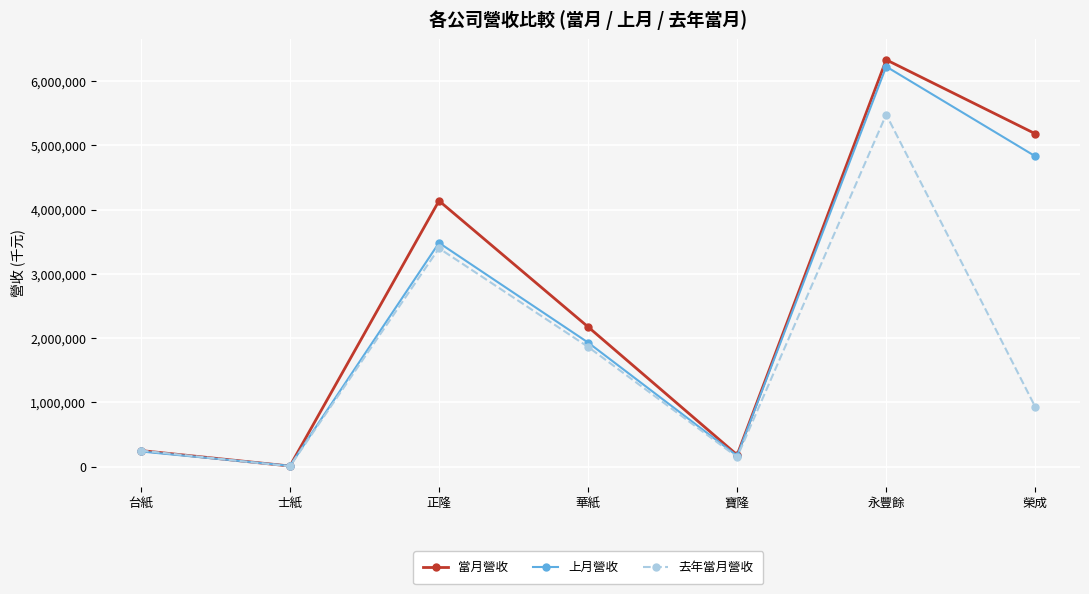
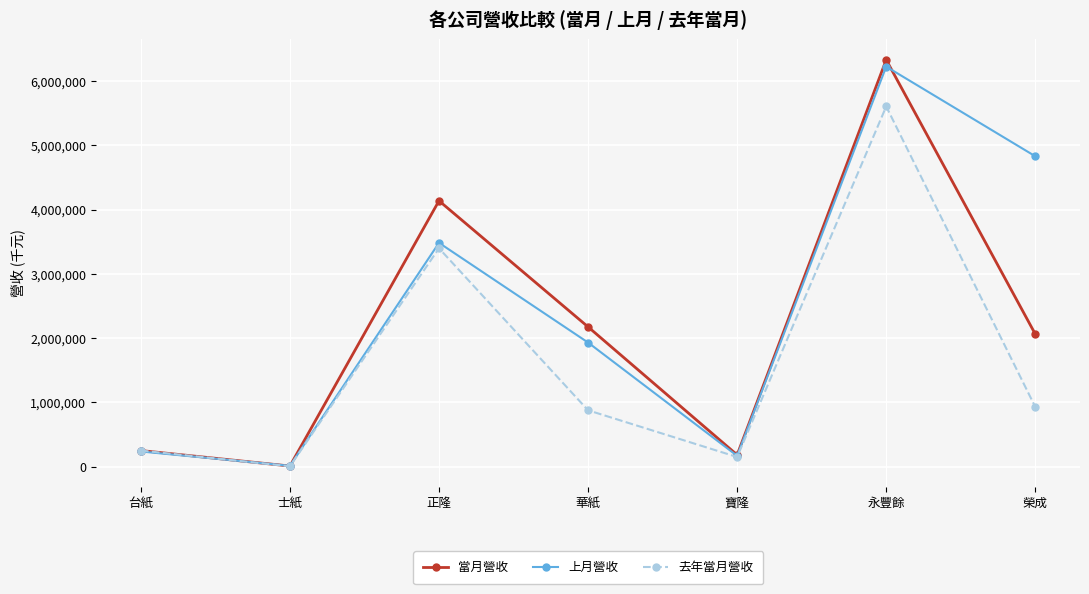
去年當月營收, 華紙: 1,900,000 -> 900,000
去年當月營收, 永豐餘: 5,500,000 -> 5,600,000
當月營收, 榮成: 5,200,000 -> 2,100,000
